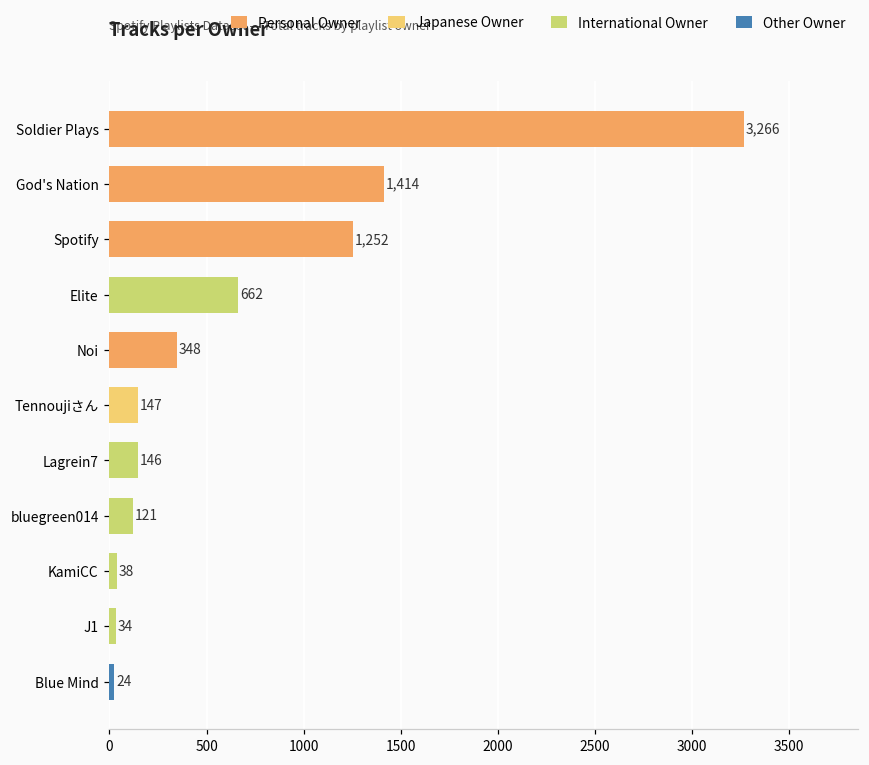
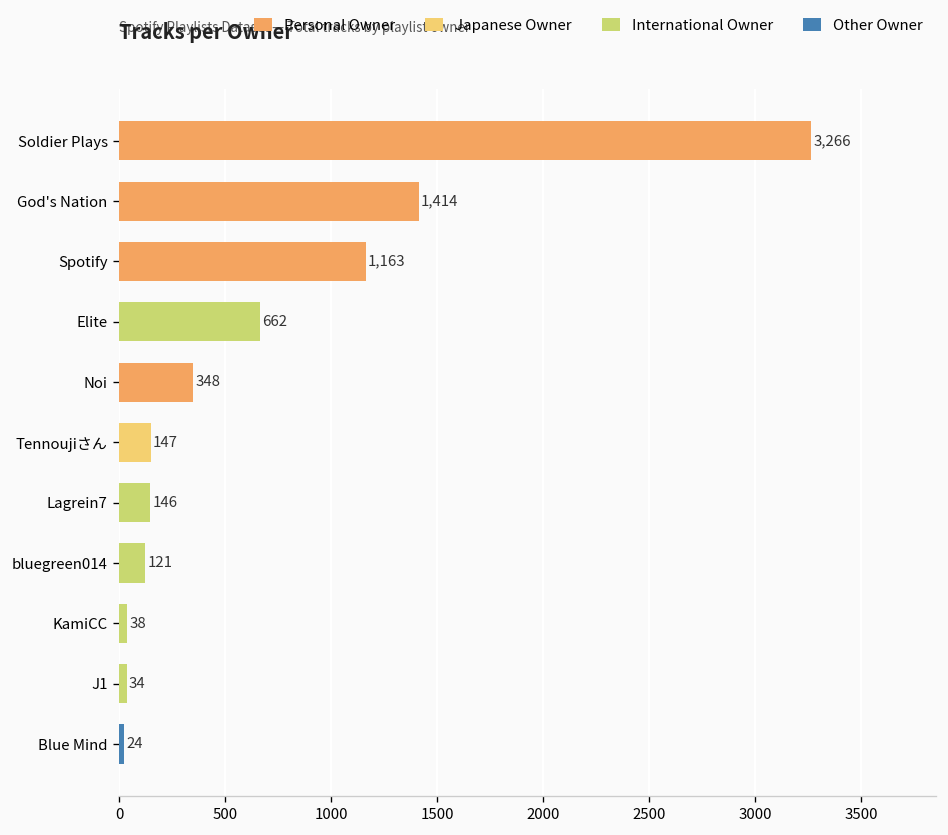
Spotify: 1,252 -> 1,163
